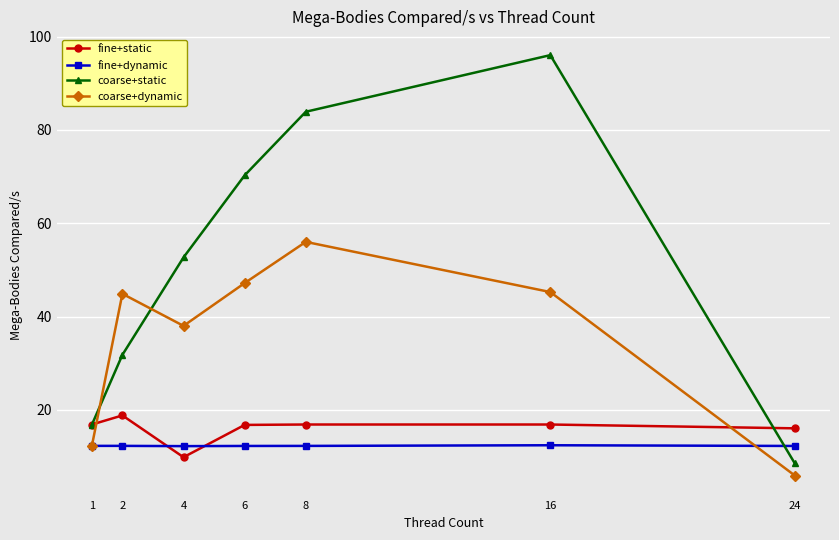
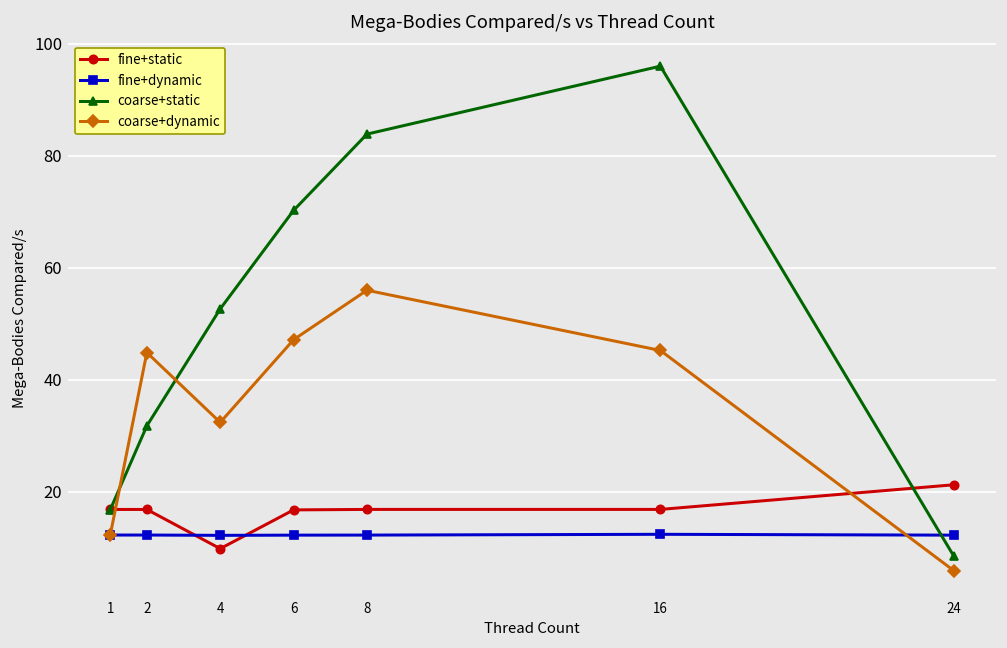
fine+static, 2: 19 -> 17
coarse+dynamic, 4: 38 -> 32
fine+static, 24: 16 -> 21
